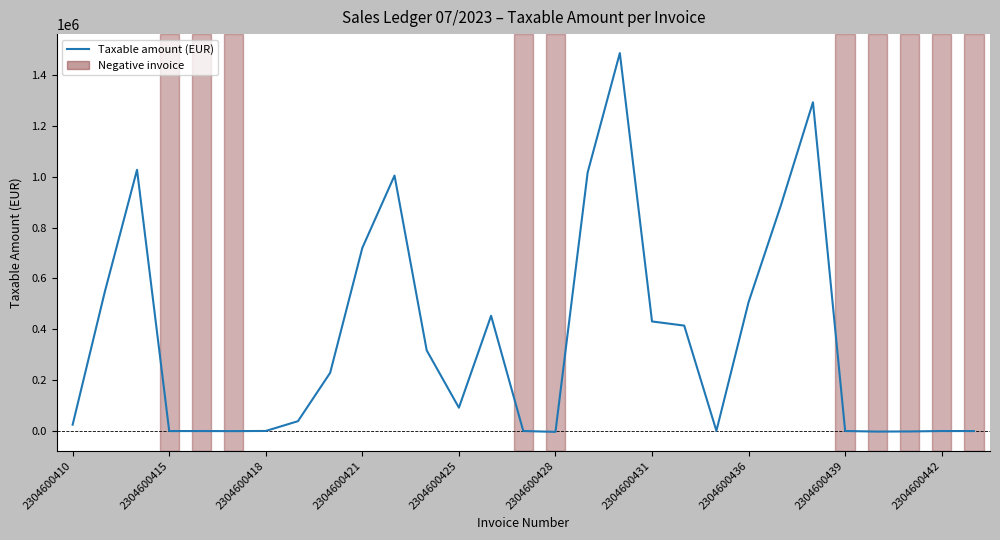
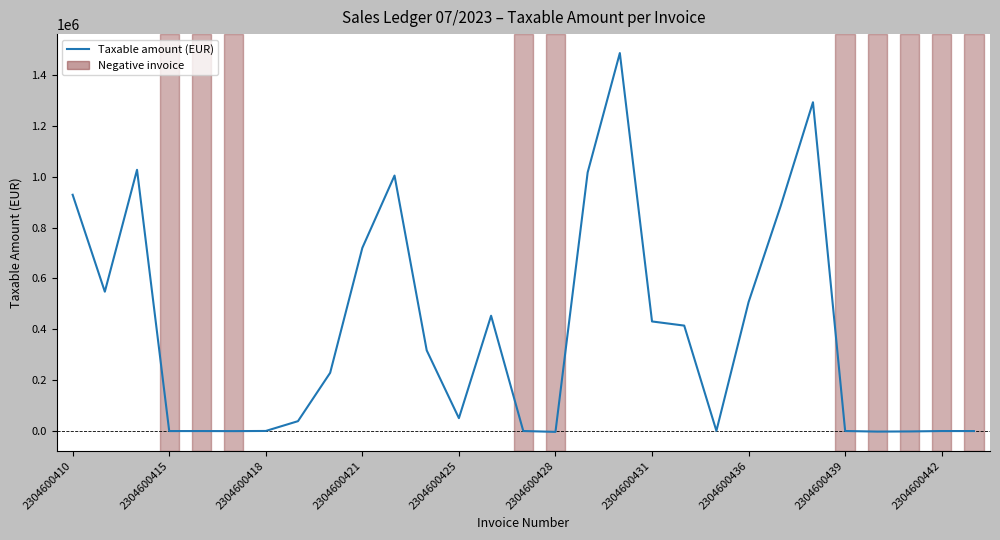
2304600410: 20000 -> 930000
2304600425: 90000 -> 50000
